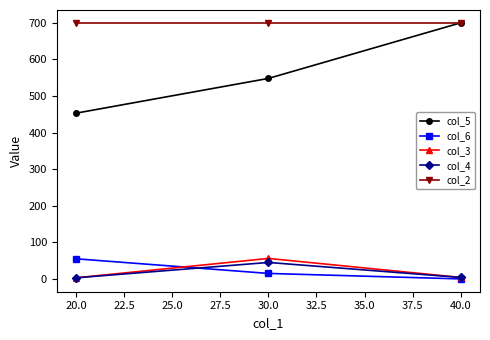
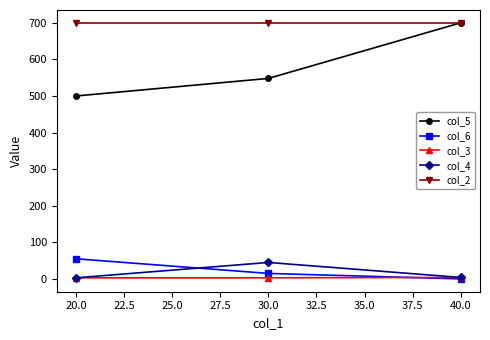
col_5, 20.0: 450 -> 500
col_3, 30.0: 60 -> 0
